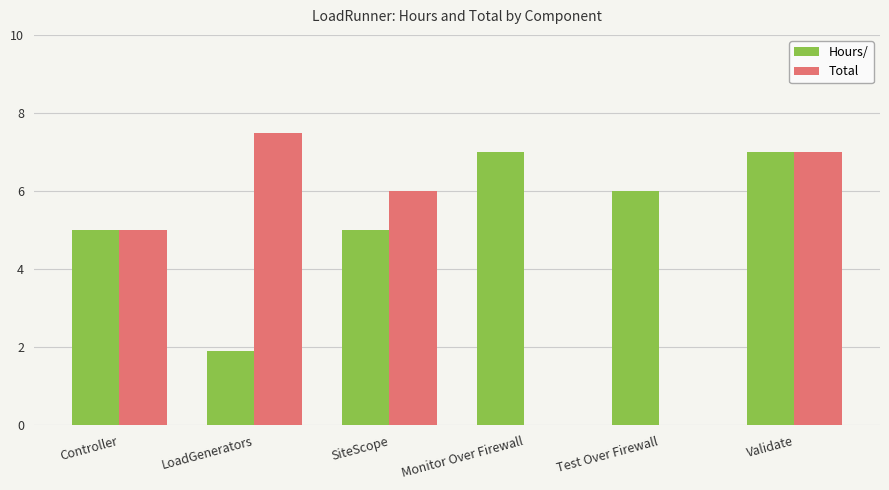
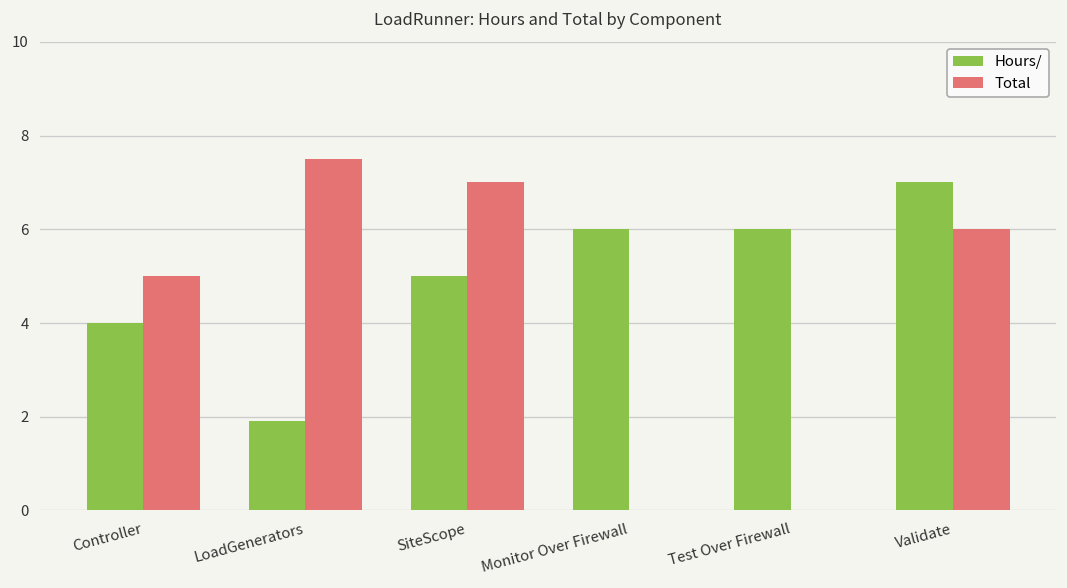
Hours/, Controller: 5 -> 4
Total, SiteScope: 6 -> 7
Hours/, Monitor Over Firewall: 7 -> 6
Total, Validate: 7 -> 6
